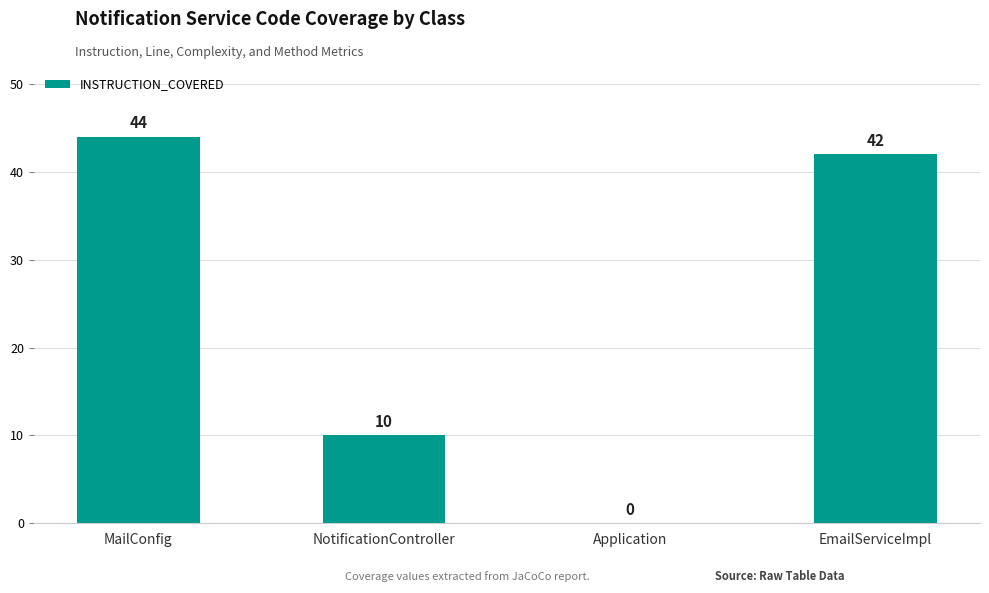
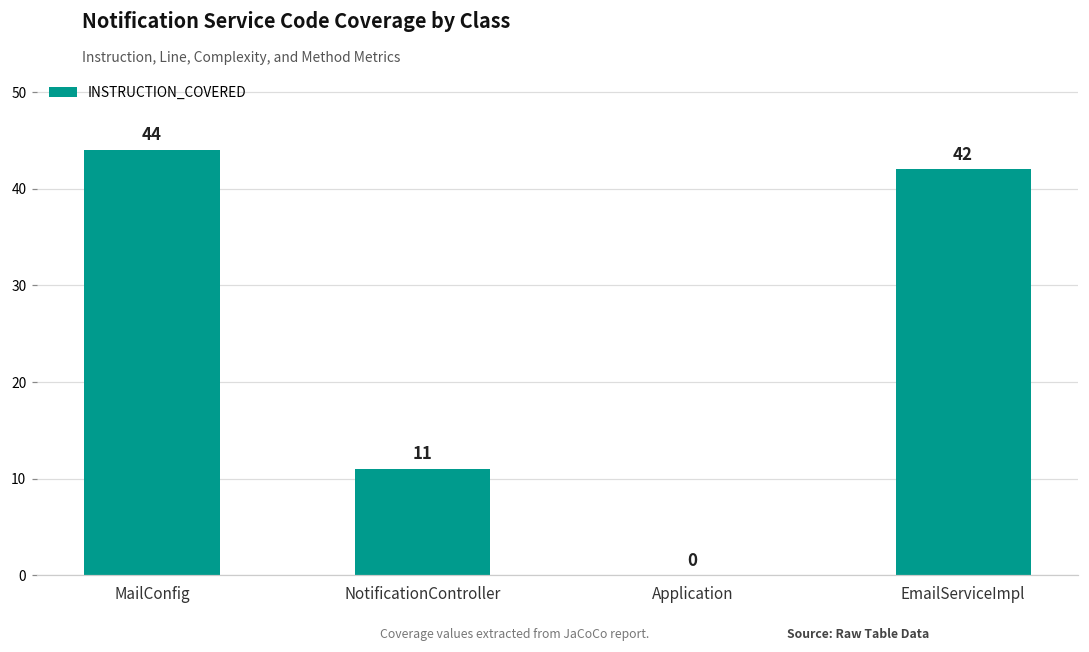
NotificationController: 10 -> 11
